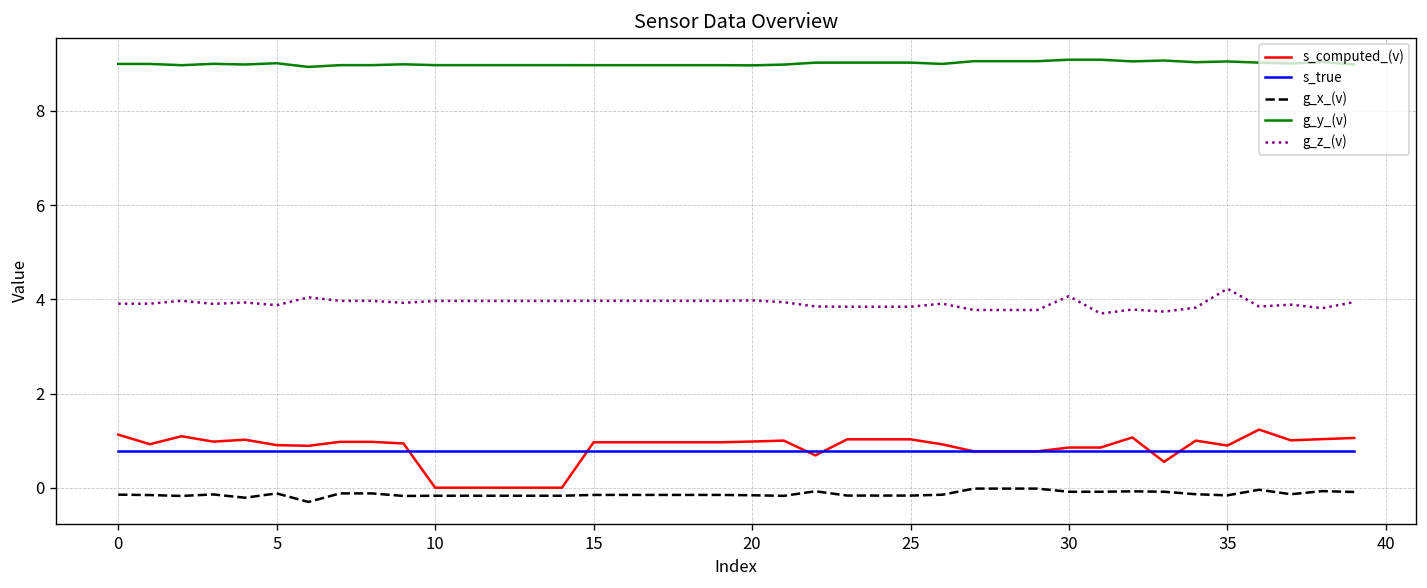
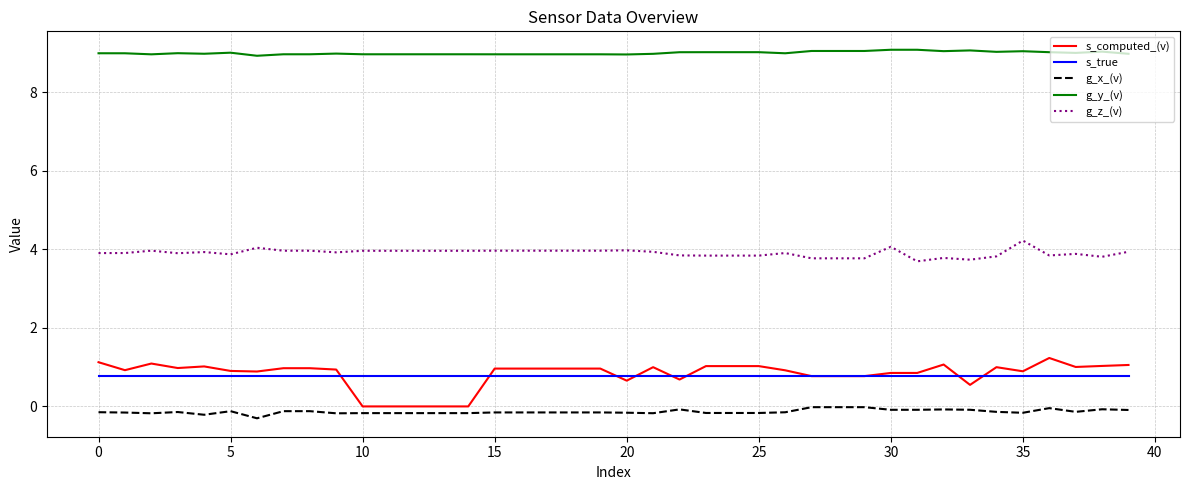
s_computed_(v), 20: 1.0 -> 0.7
